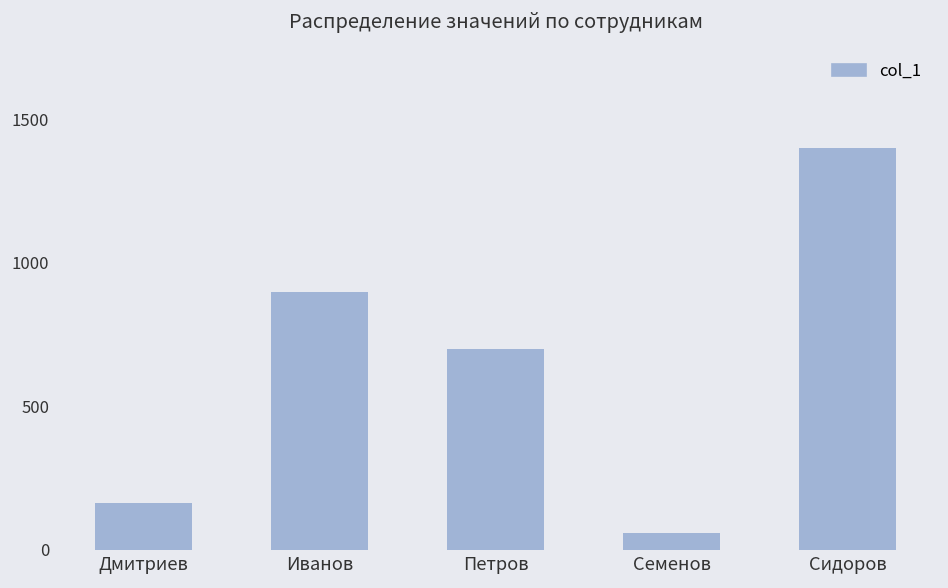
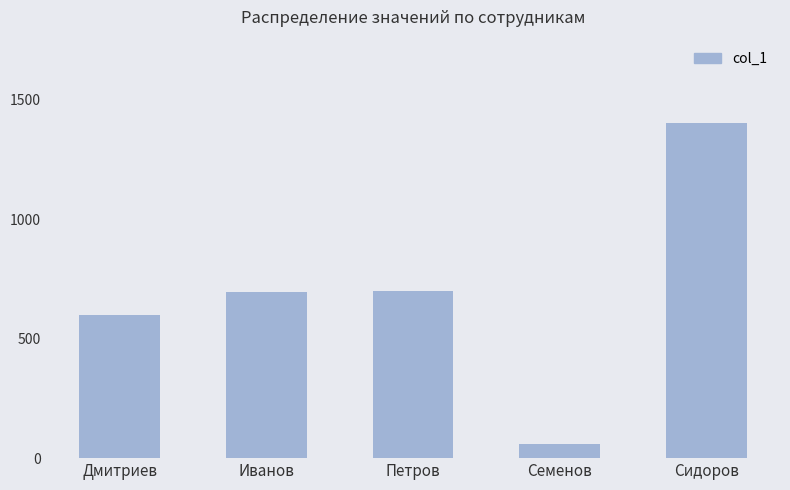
Дмитриев: 160 -> 600
Иванов: 900 -> 690
